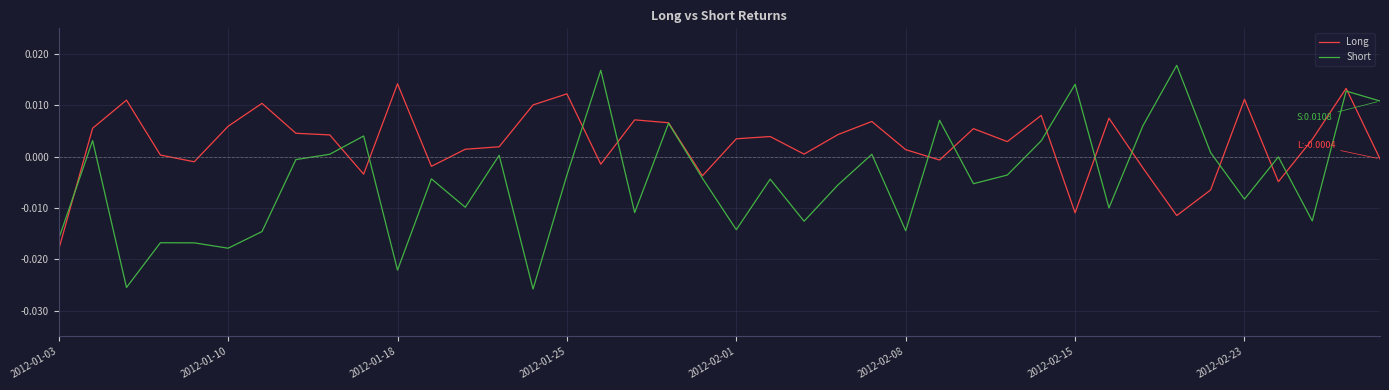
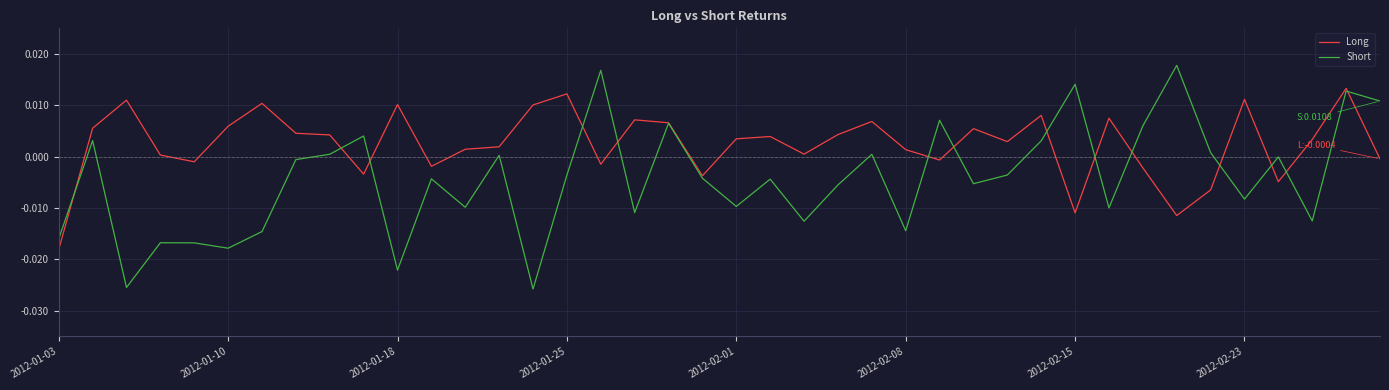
Long, 2012-01-18: 0.014 -> 0.010
Short, 2012-02-01: -0.014 -> -0.010
